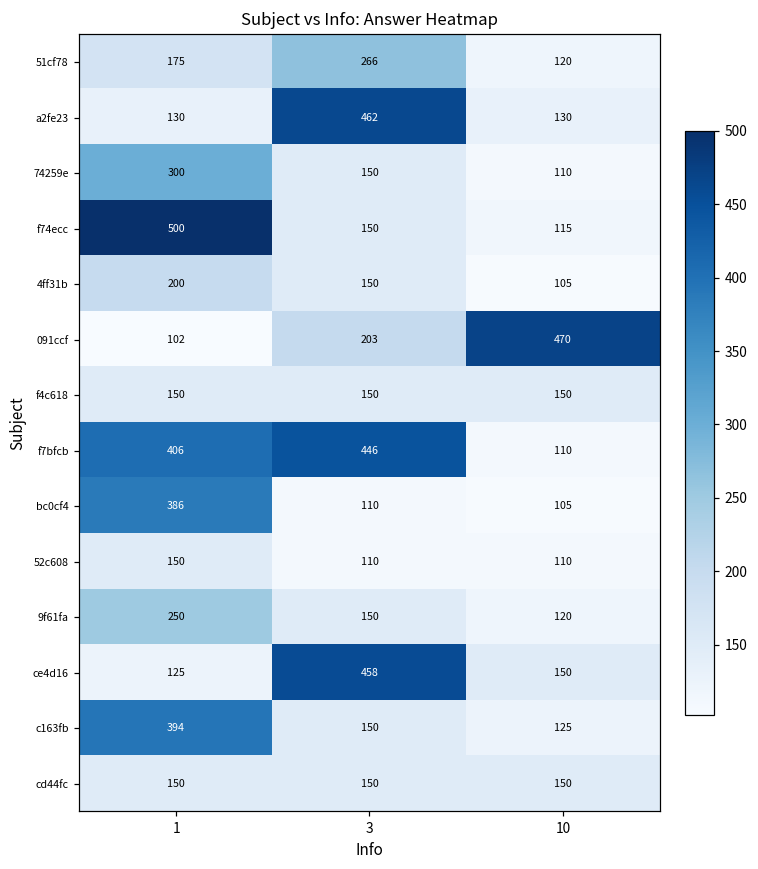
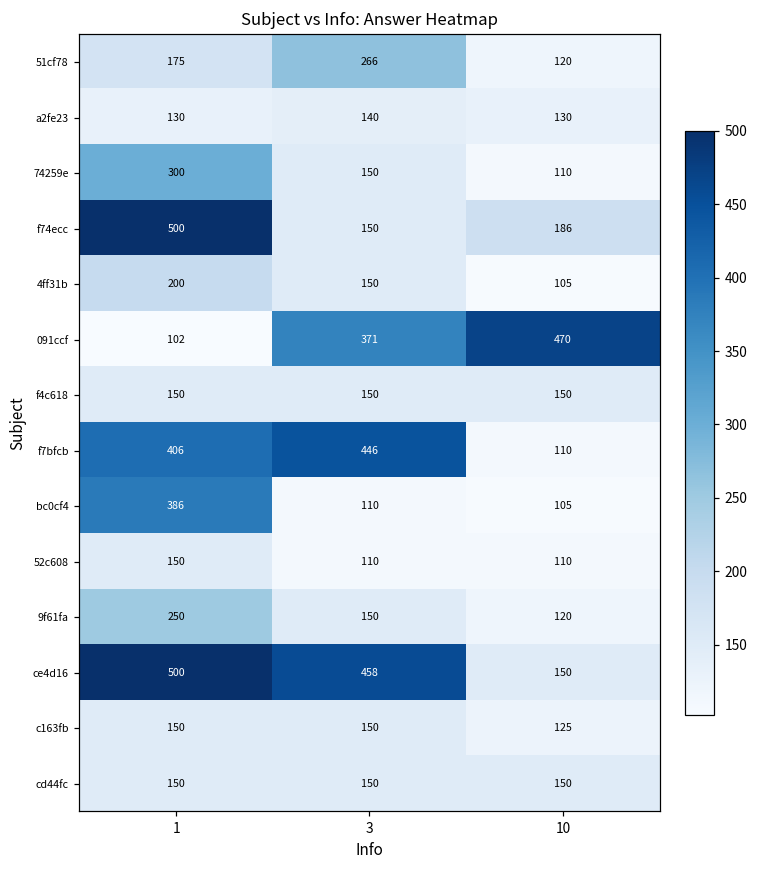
a2fe23, 3: 462 -> 140
f74ecc, 10: 115 -> 186
091ccf, 3: 203 -> 371
ce4d16, 1: 125 -> 500
c163fb, 1: 394 -> 150
